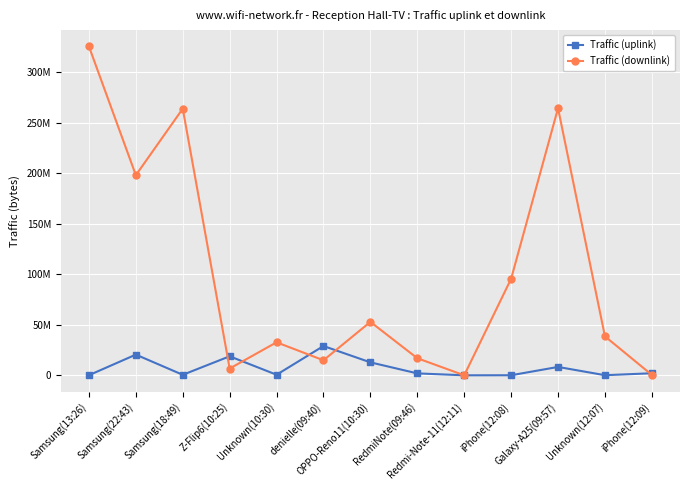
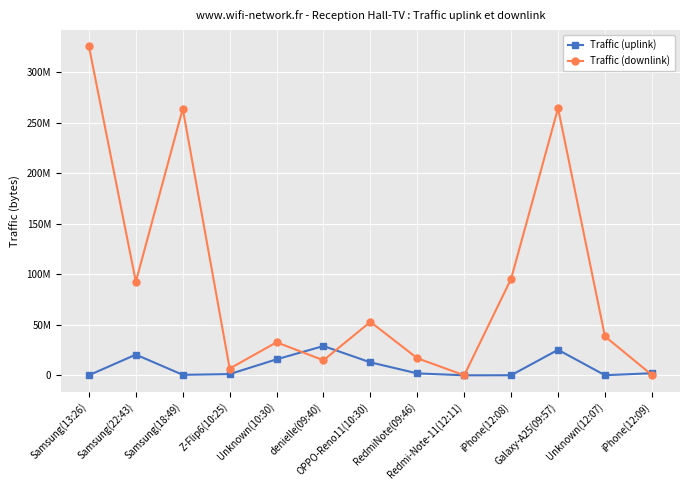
Traffic (downlink), Samsung(22:43): 198000000 -> 93000000
Traffic (uplink), Z-Flip6(10:25): 19000000 -> 1000000
Traffic (uplink), Unknown(10:30): 1000000 -> 16000000
Traffic (uplink), Galaxy-A25(09:57): 8000000 -> 25000000
